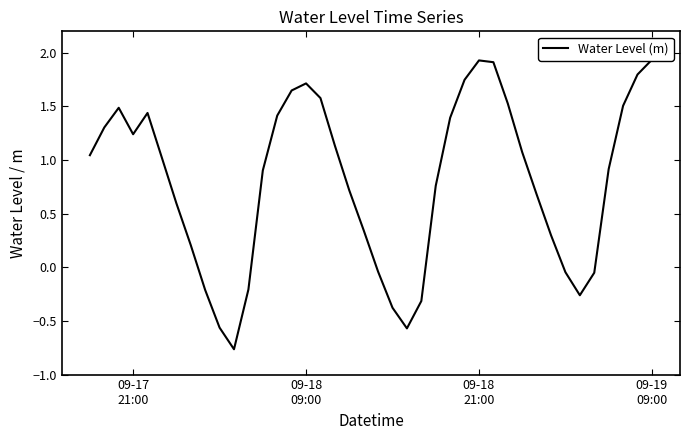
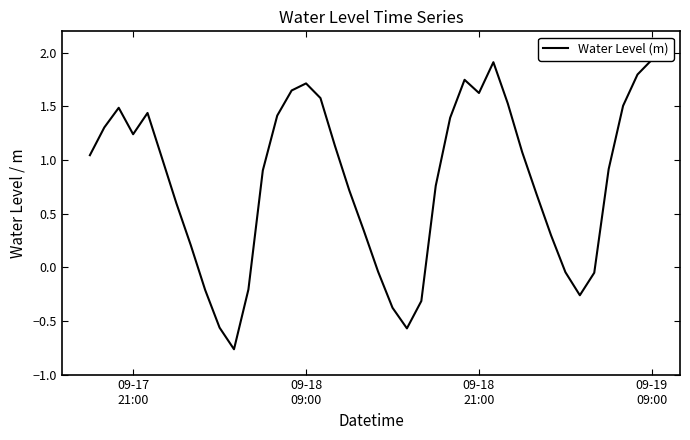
09-18 21:00: 1.93 -> 1.63
